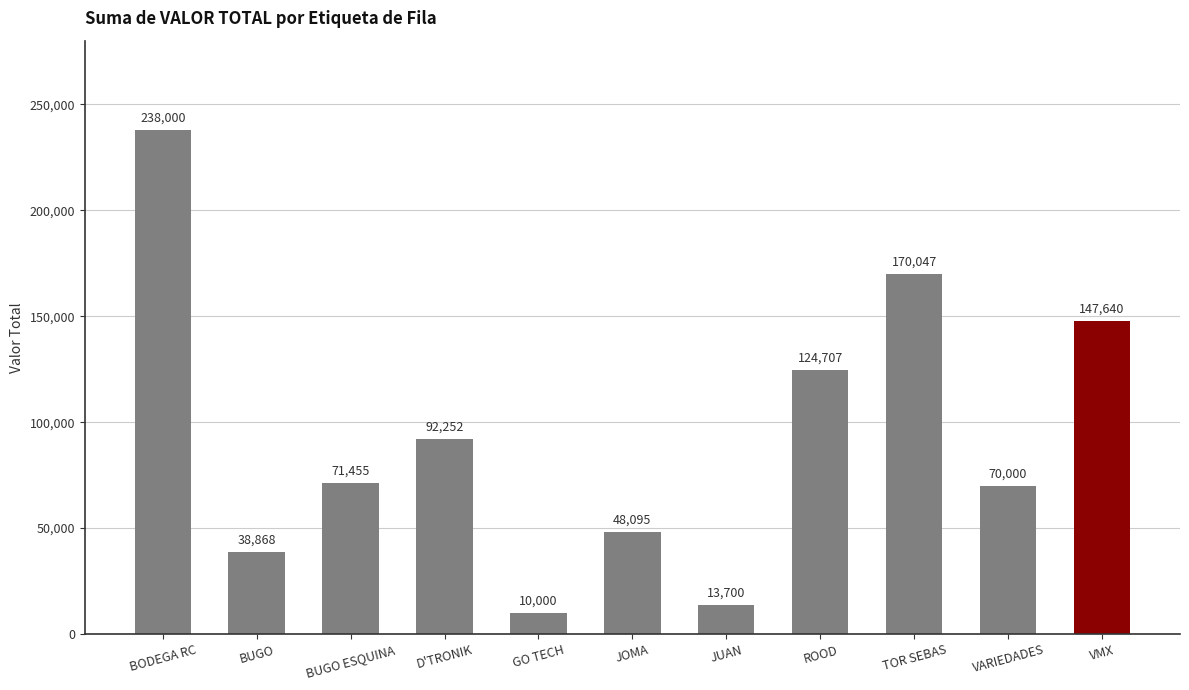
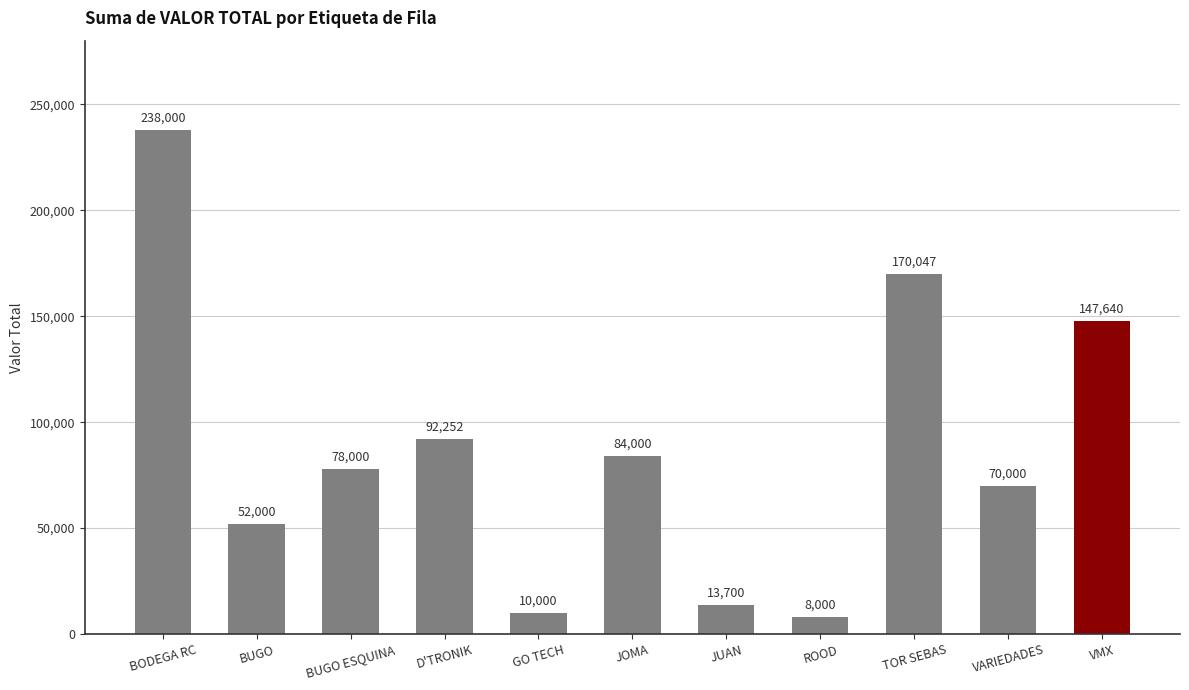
BUGO: 38,868 -> 52,000
BUGO ESQUINA: 71,455 -> 78,000
JOMA: 48,095 -> 84,000
ROOD: 124,707 -> 8,000
